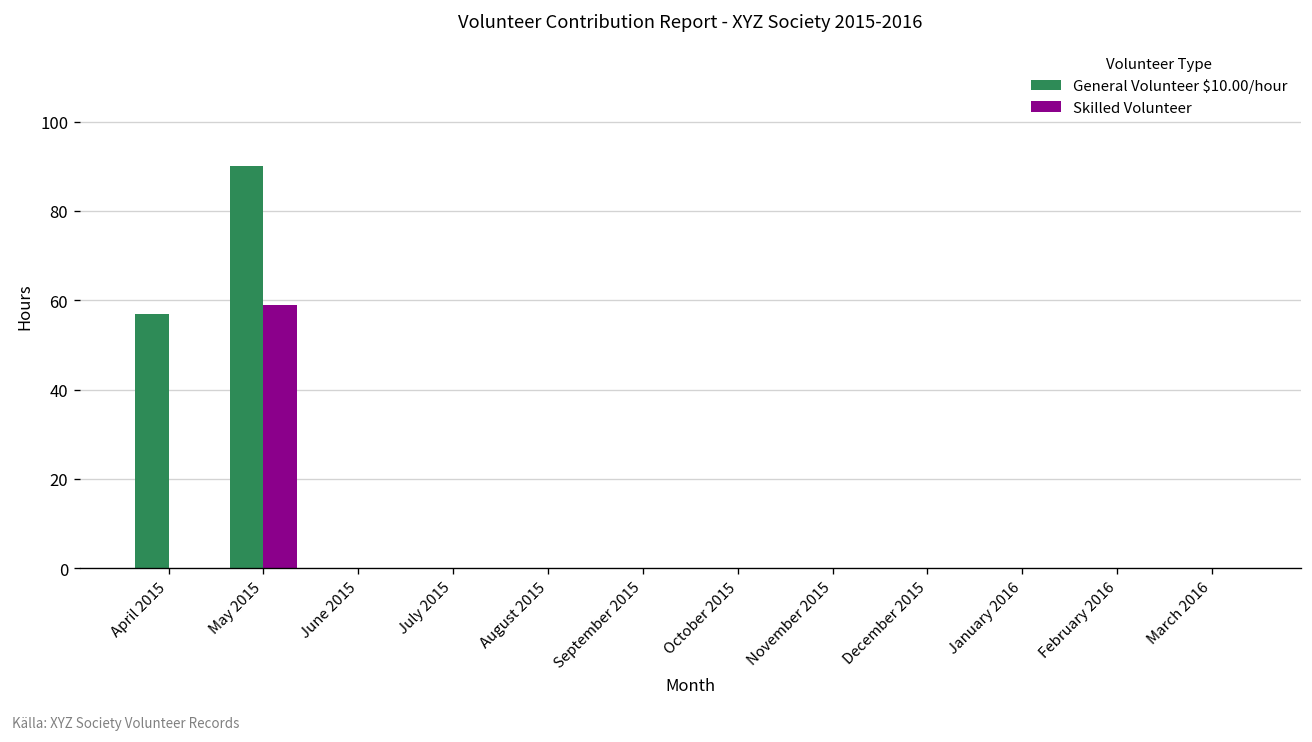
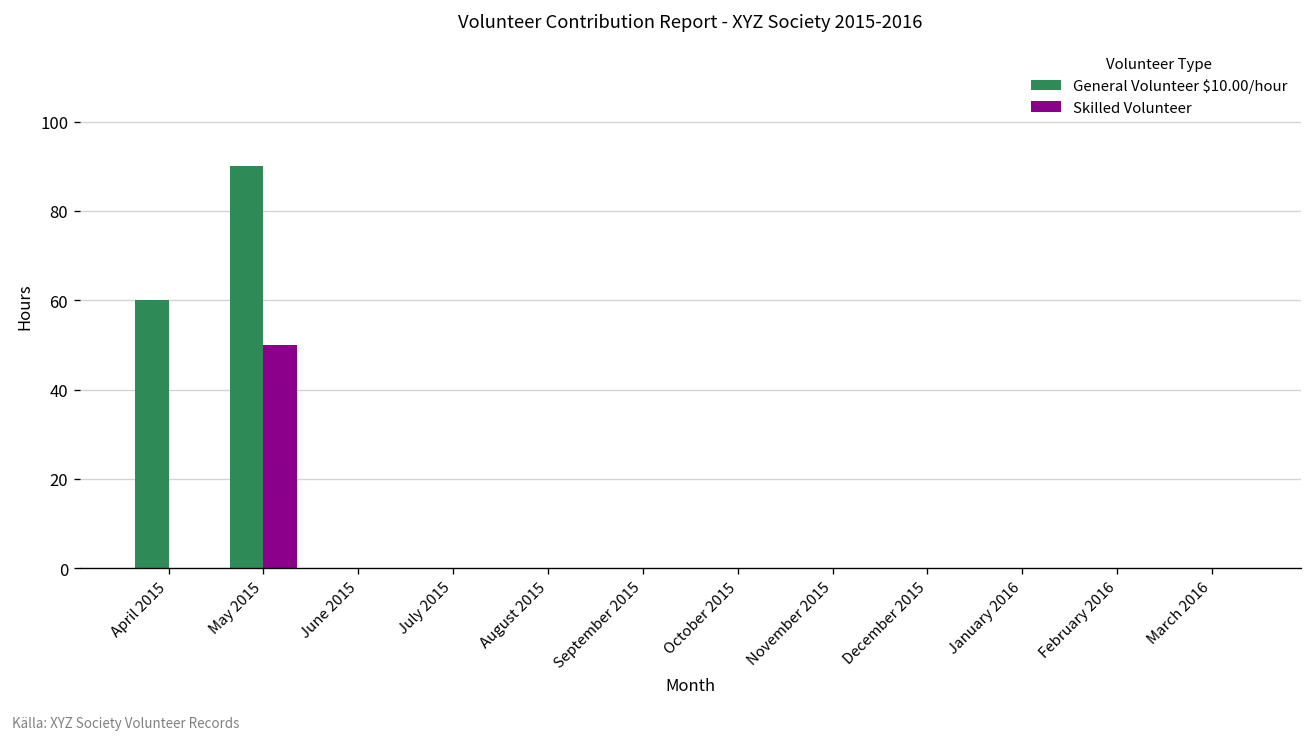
General Volunteer $10.00/hour, April 2015: 57 -> 60
Skilled Volunteer, May 2015: 59 -> 50
